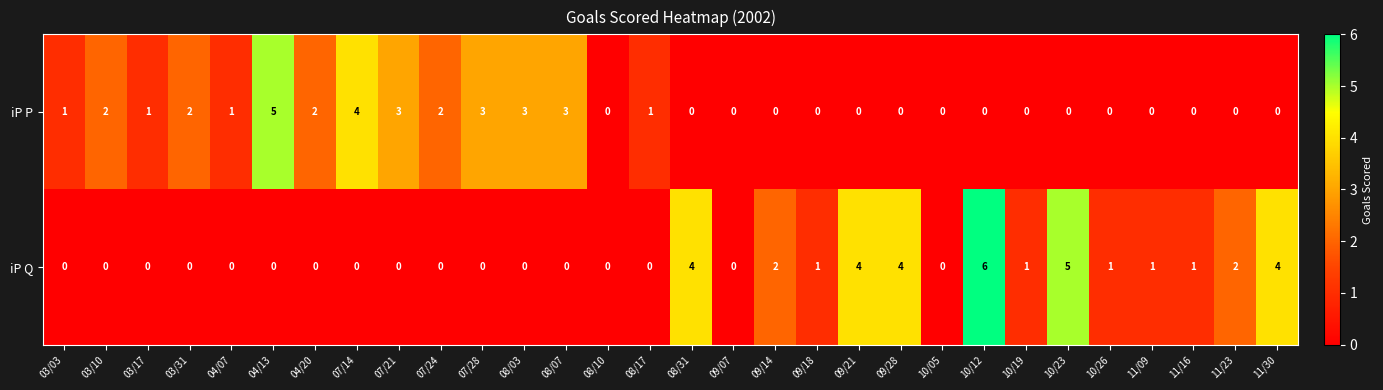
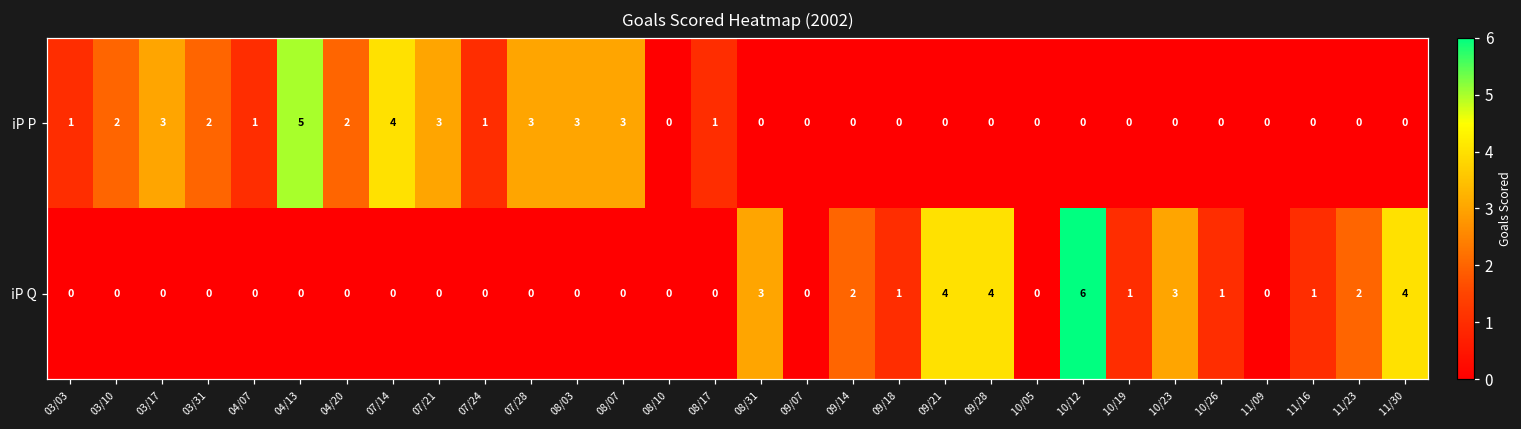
iP P, 03/17: 1 -> 3
iP P, 07/24: 2 -> 1
iP Q, 08/31: 4 -> 3
iP Q, 10/23: 5 -> 3
iP Q, 11/09: 1 -> 0
